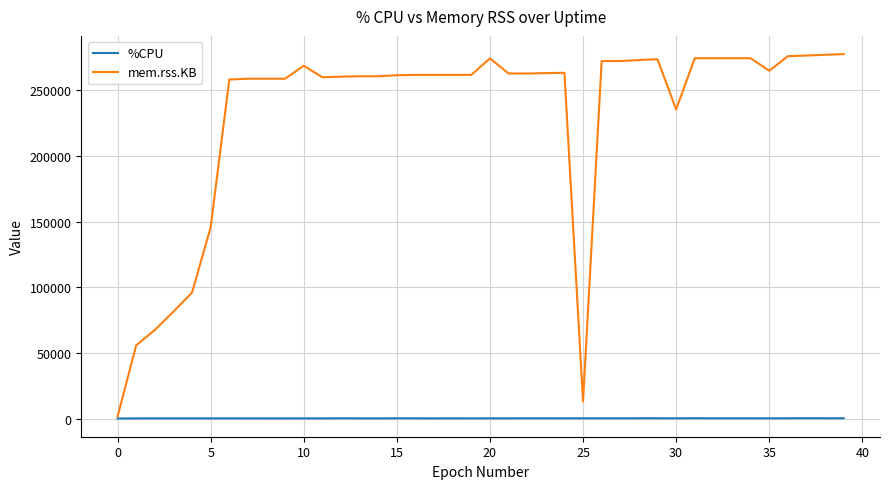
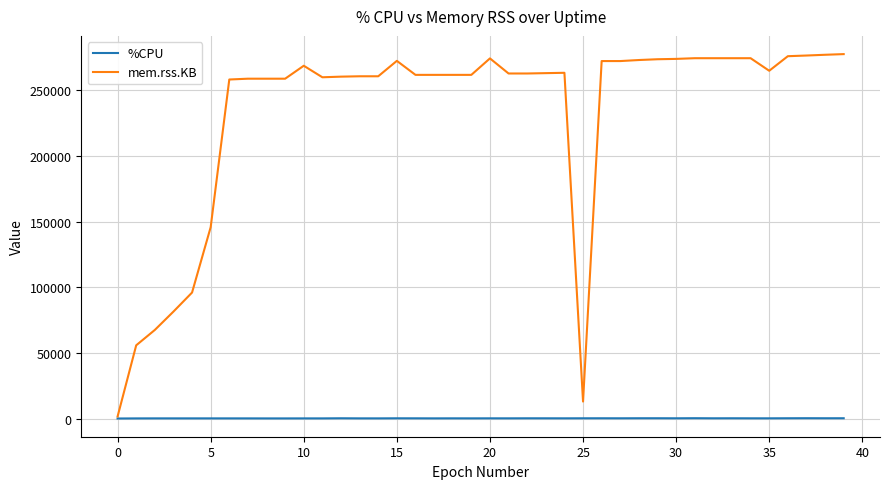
mem.rss.KB, 15: 262000 -> 272000
mem.rss.KB, 30: 235000 -> 274000
